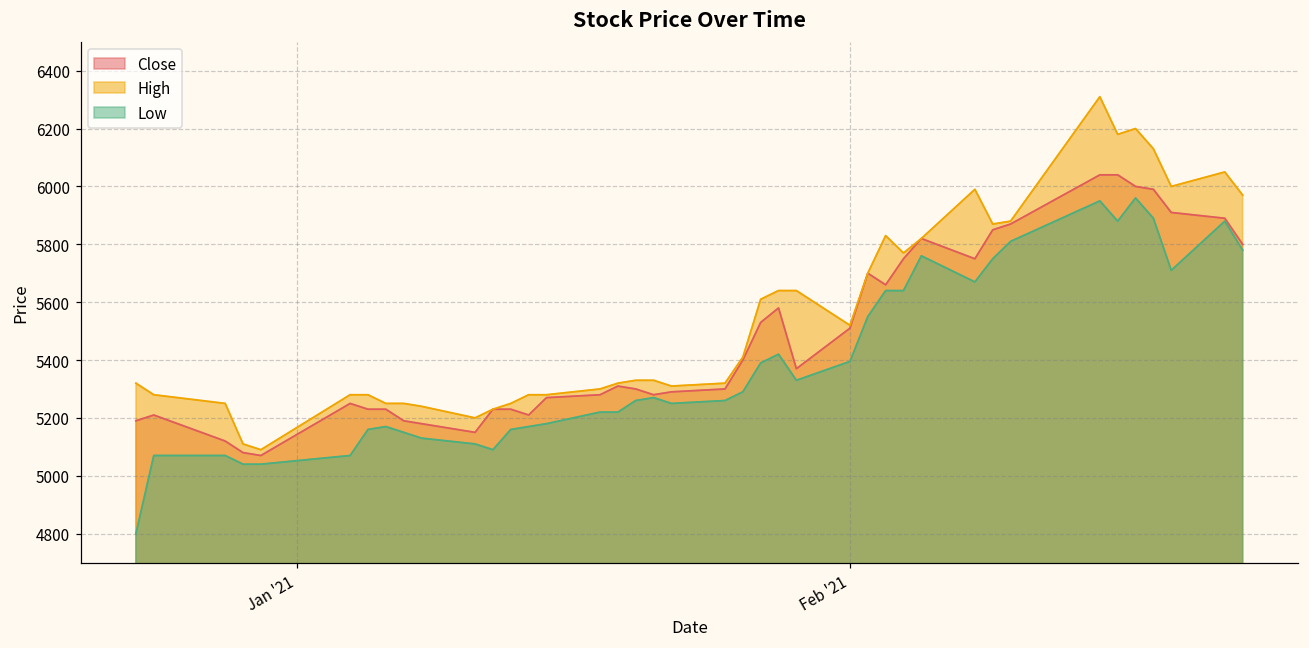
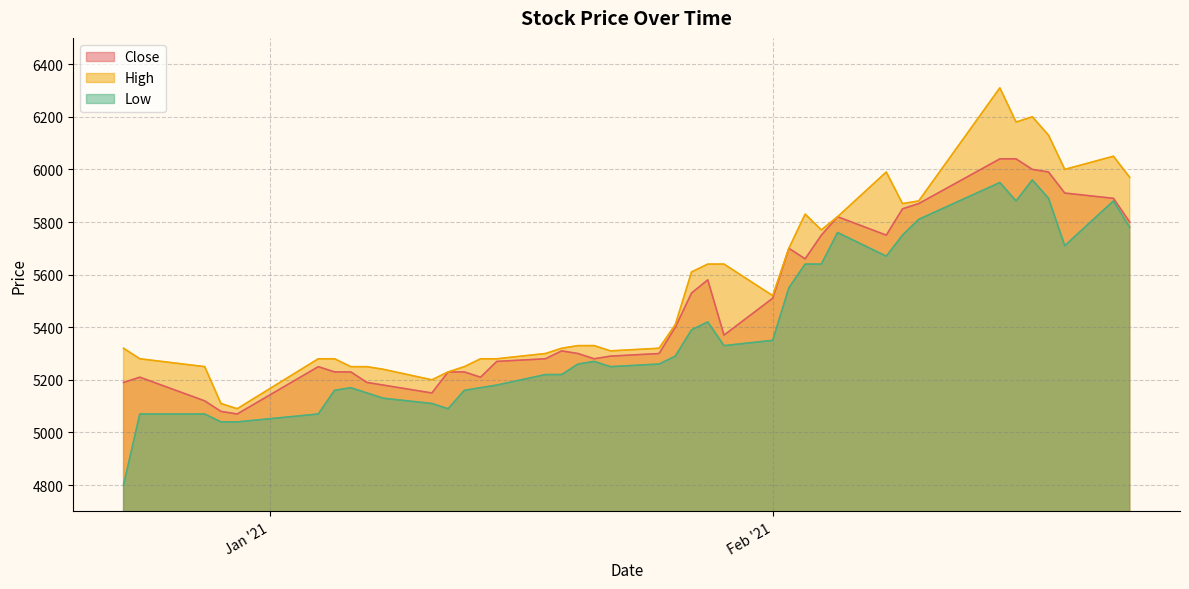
Low, Feb '21: 5400 -> 5350
